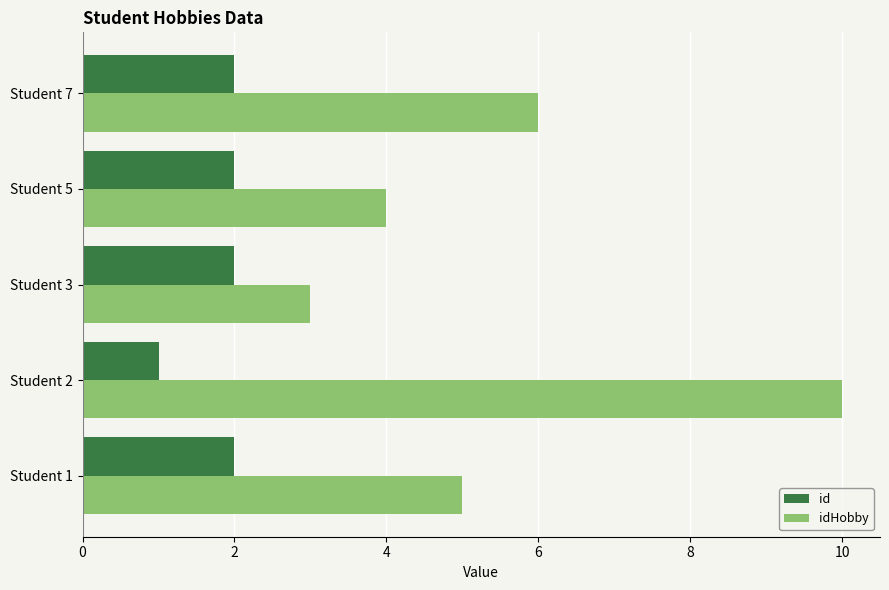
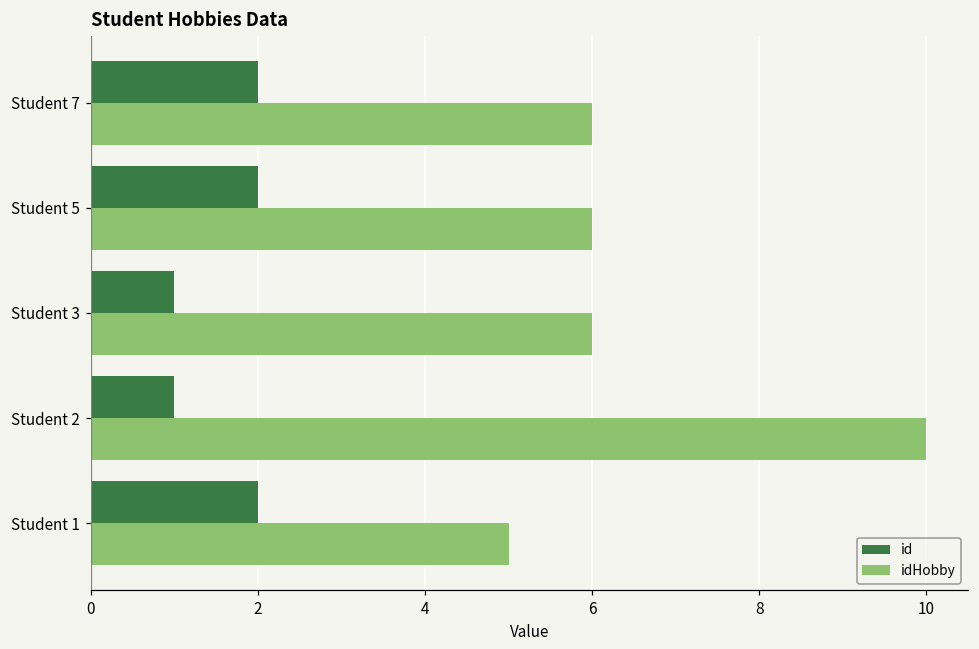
idHobby, Student 5: 4 -> 6
id, Student 3: 2 -> 1
idHobby, Student 3: 3 -> 6
